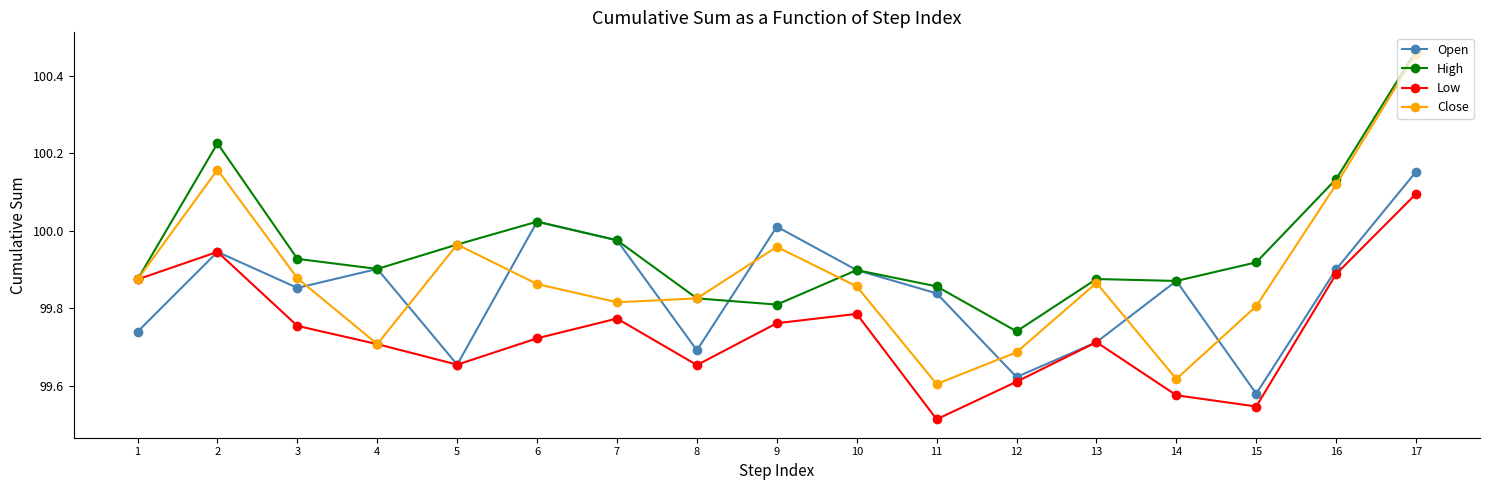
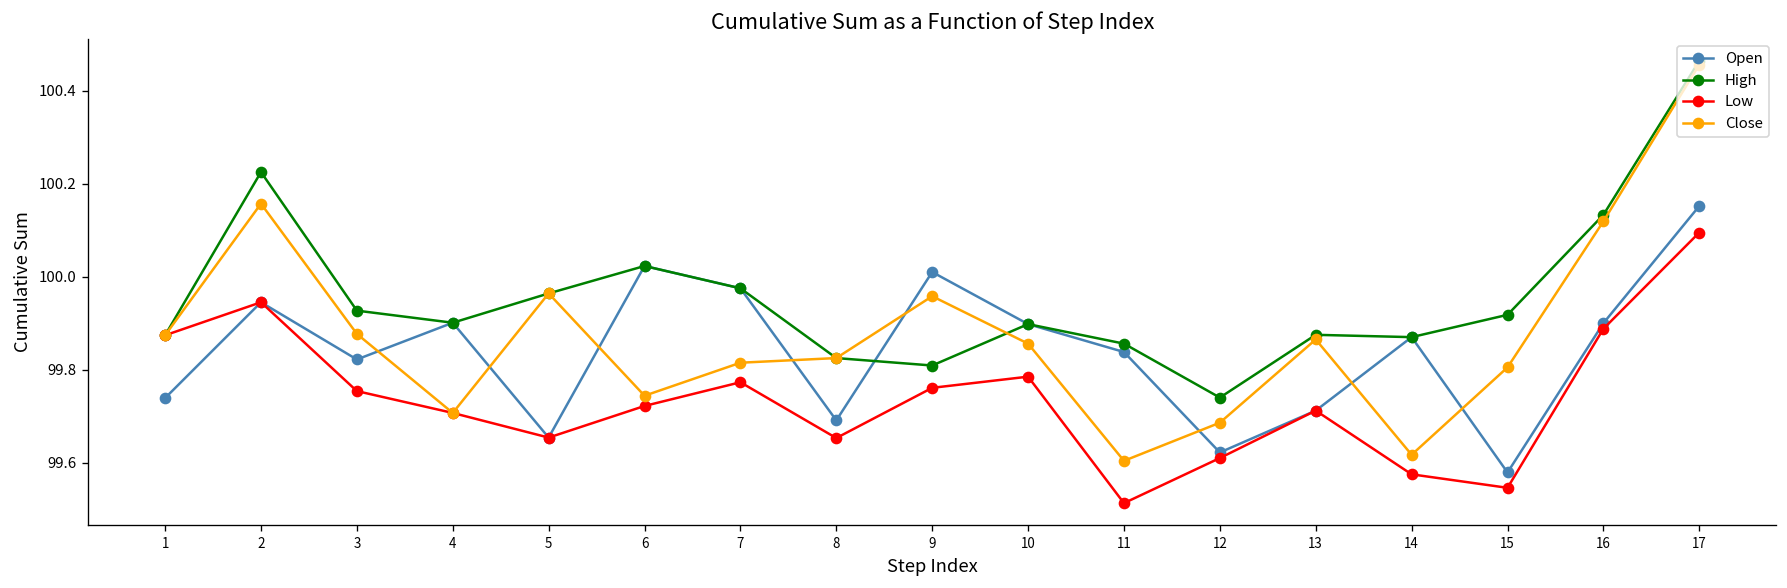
Open, 3: 99.85 -> 99.82
Close, 6: 99.86 -> 99.74
